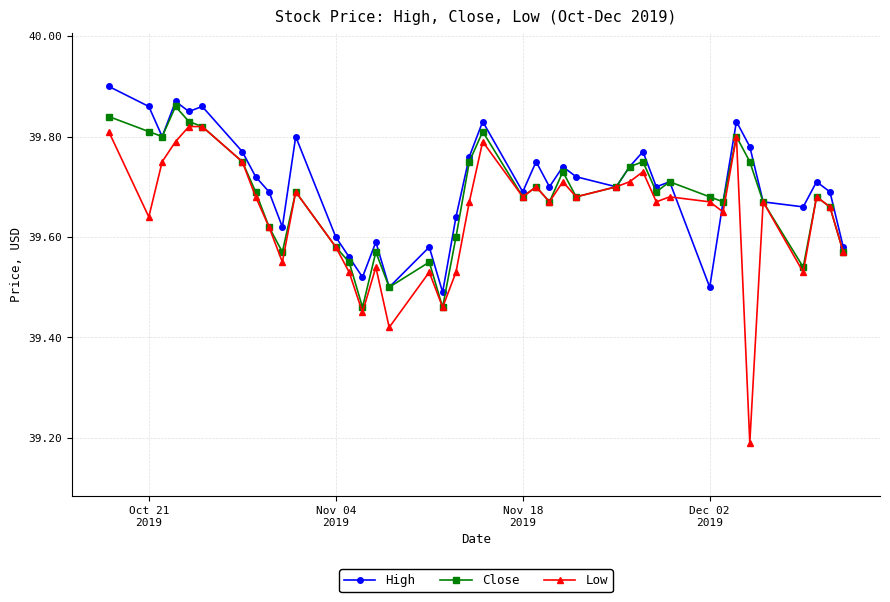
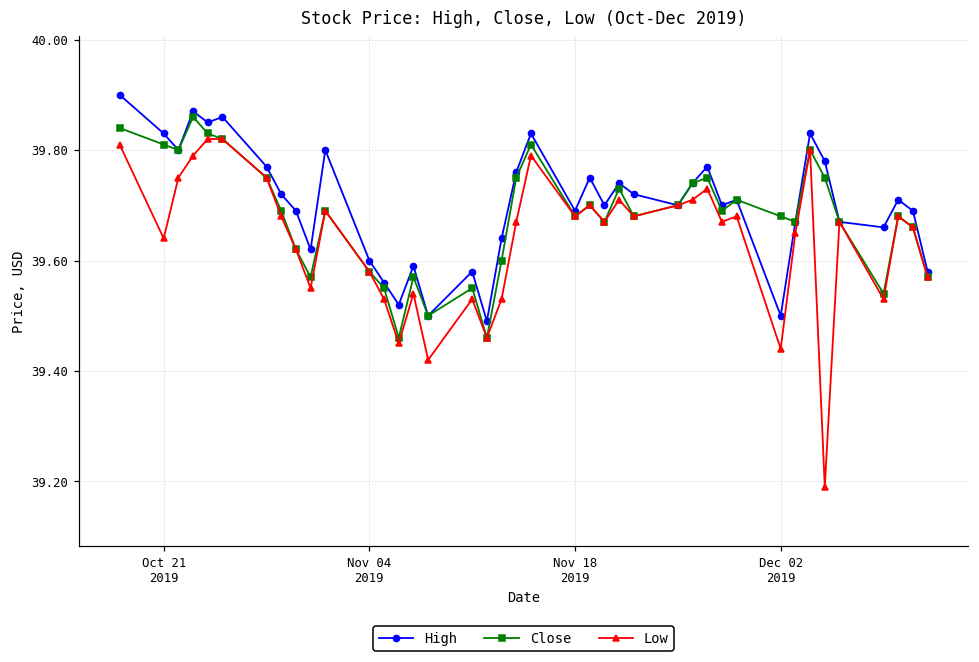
High, Oct 21 2019: 39.86 -> 39.83
Low, Dec 02 2019: 39.67 -> 39.44
